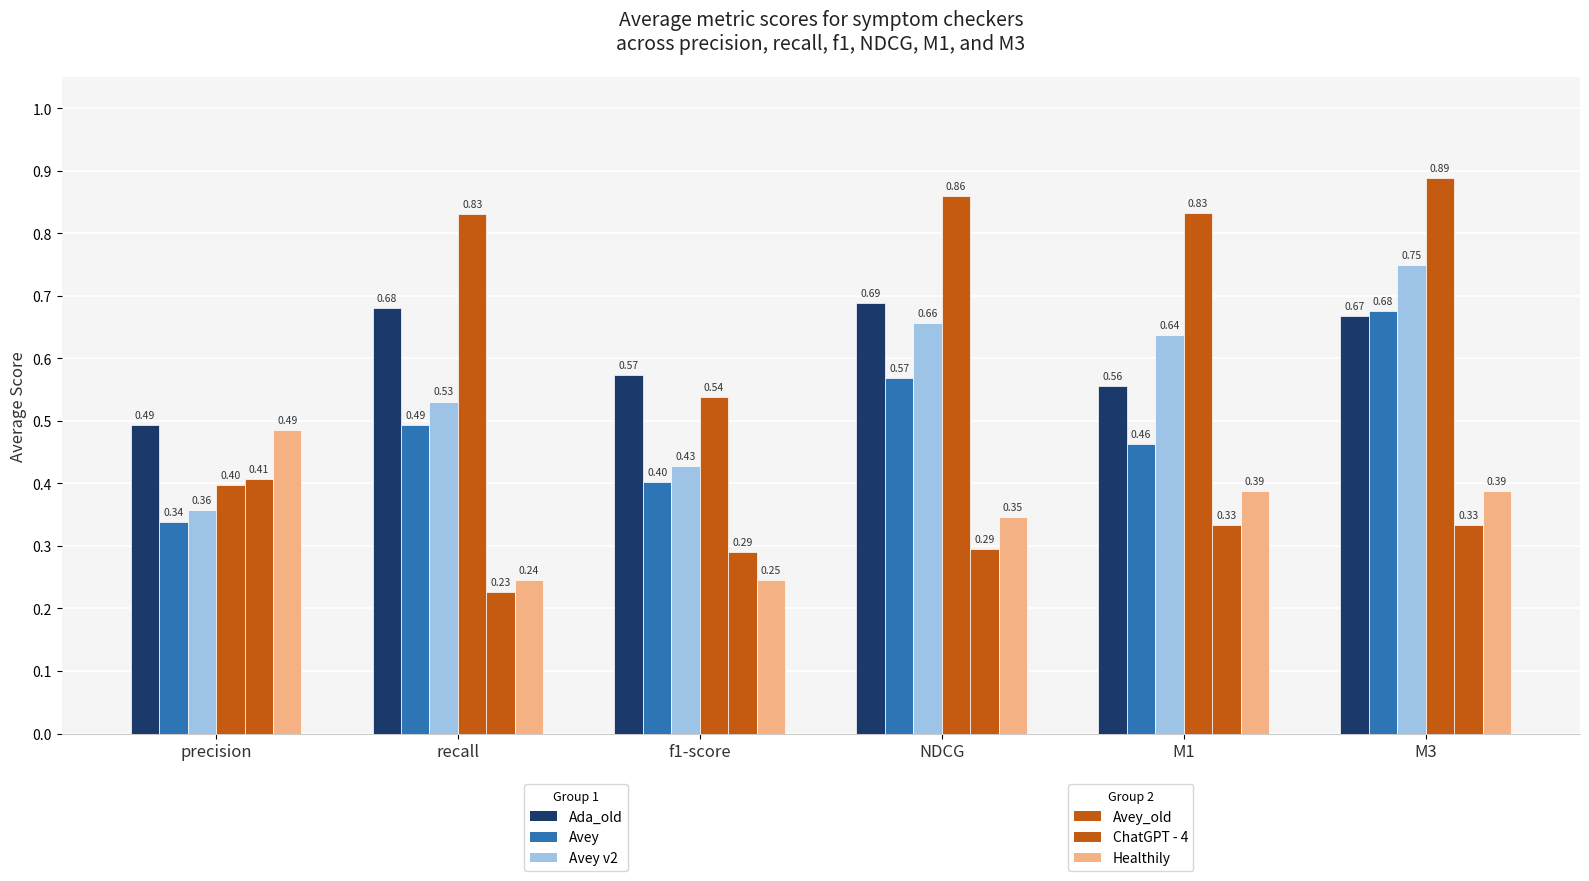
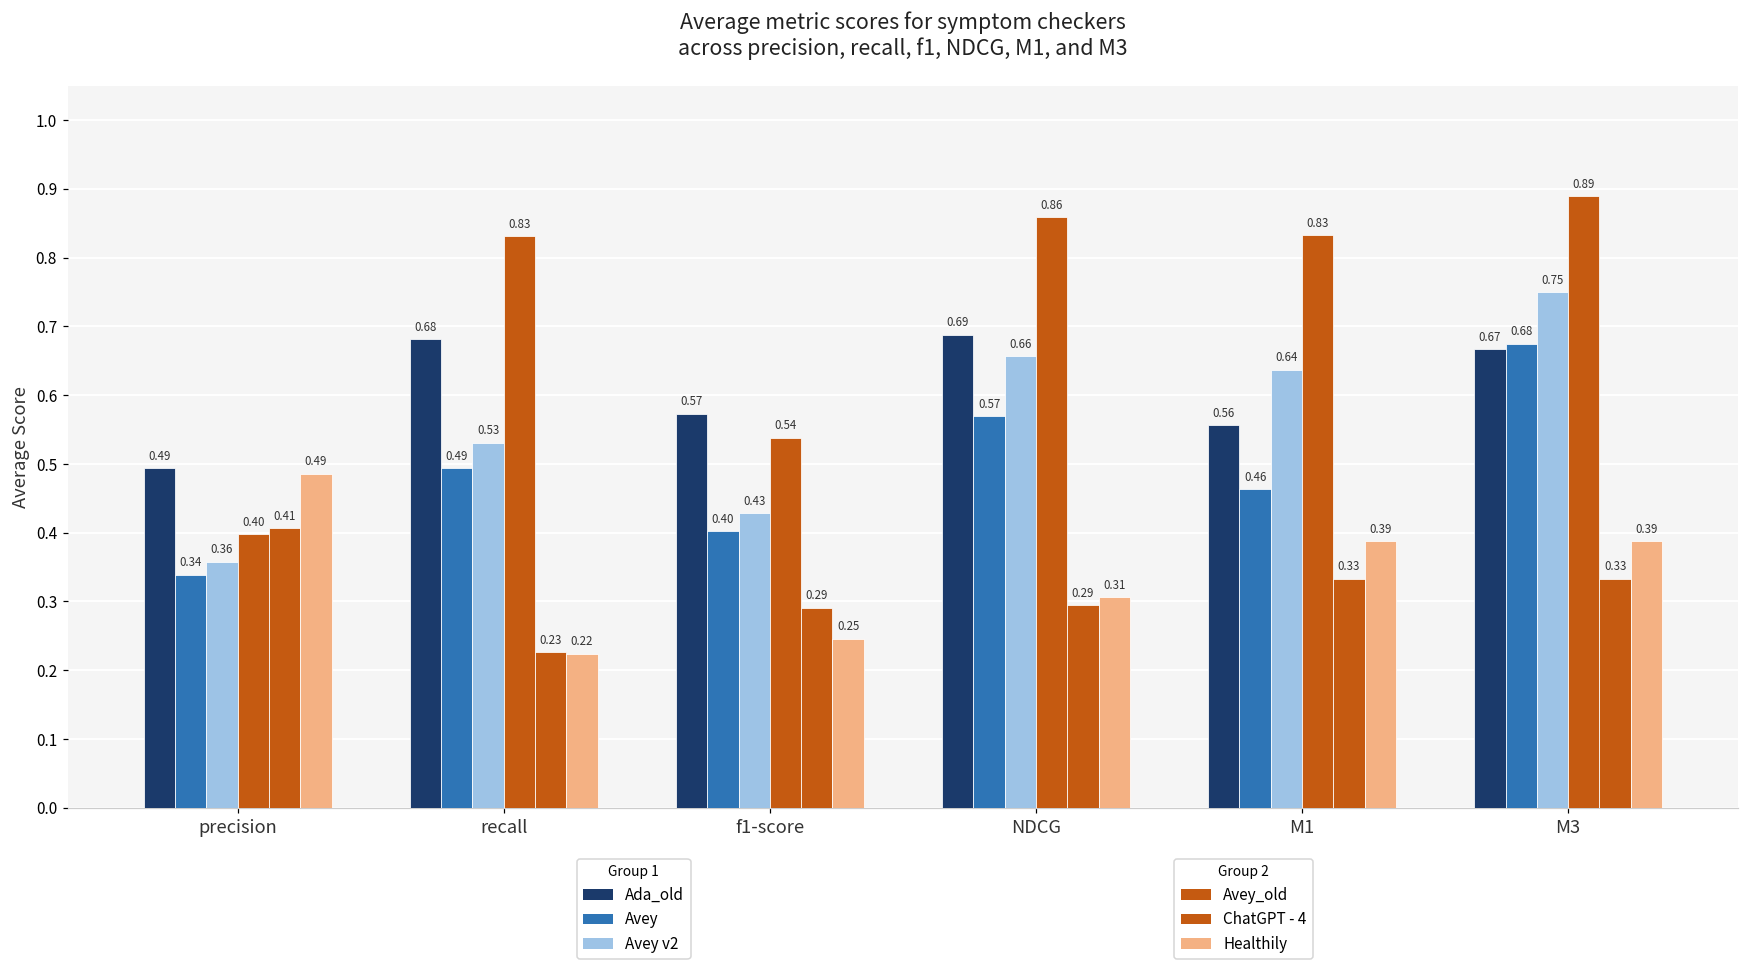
Healthily, recall: 0.24 -> 0.22
Healthily, NDCG: 0.35 -> 0.31
